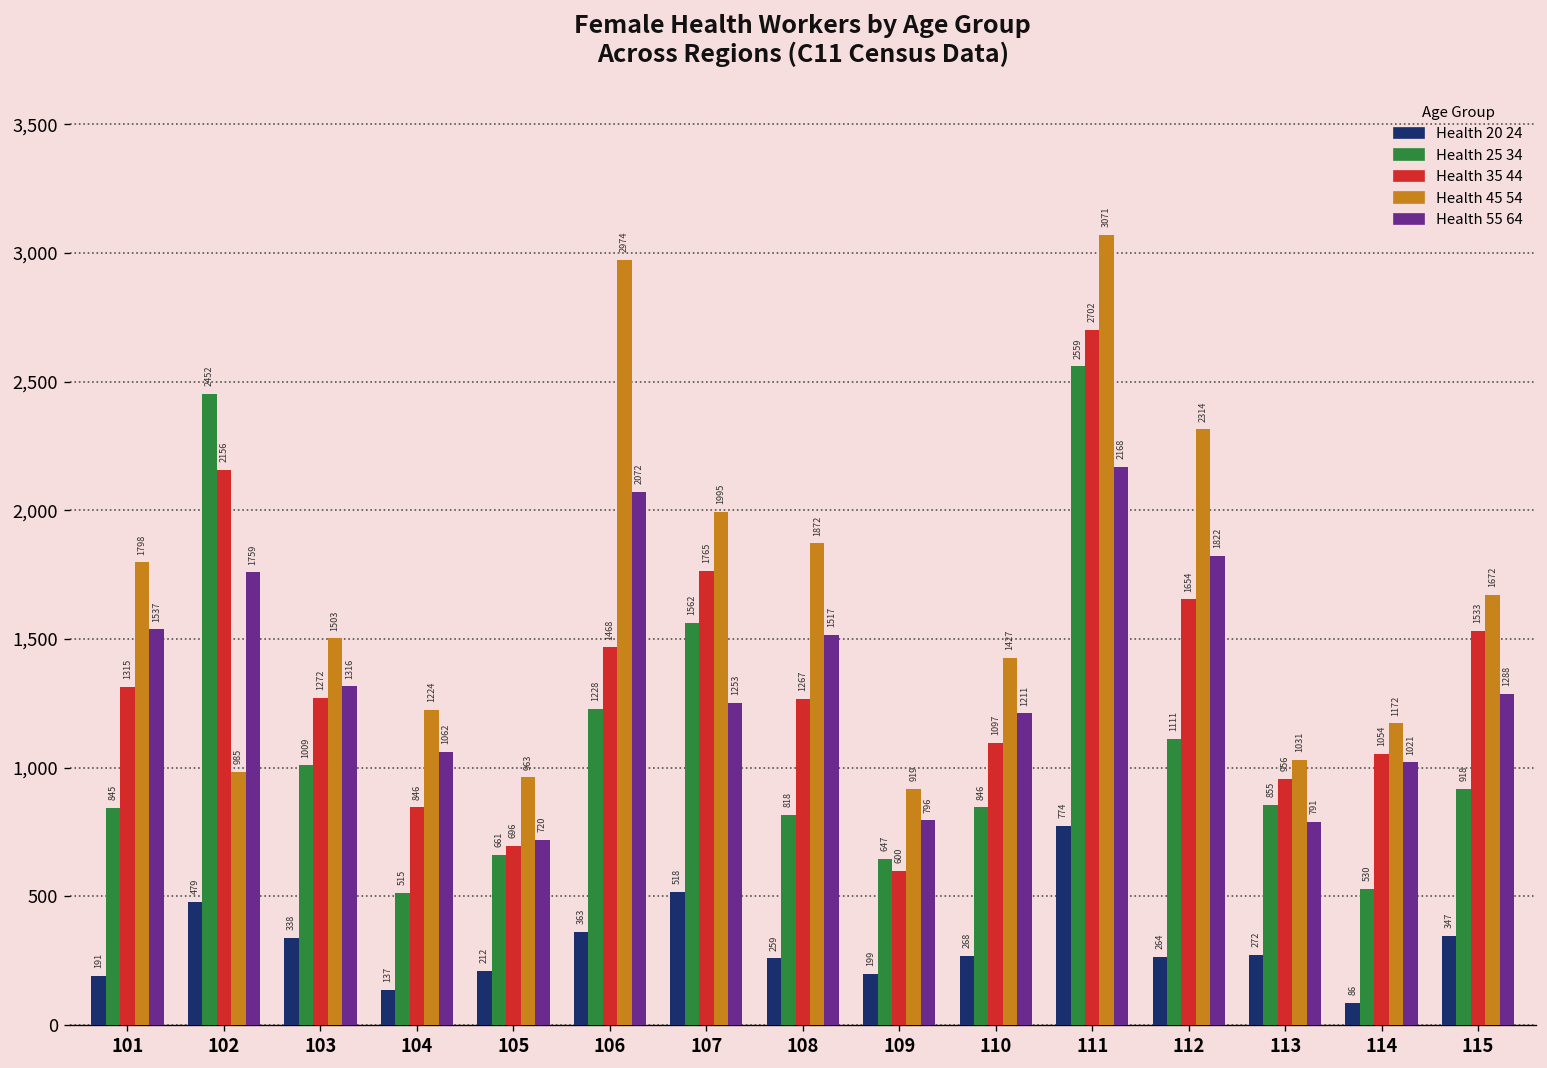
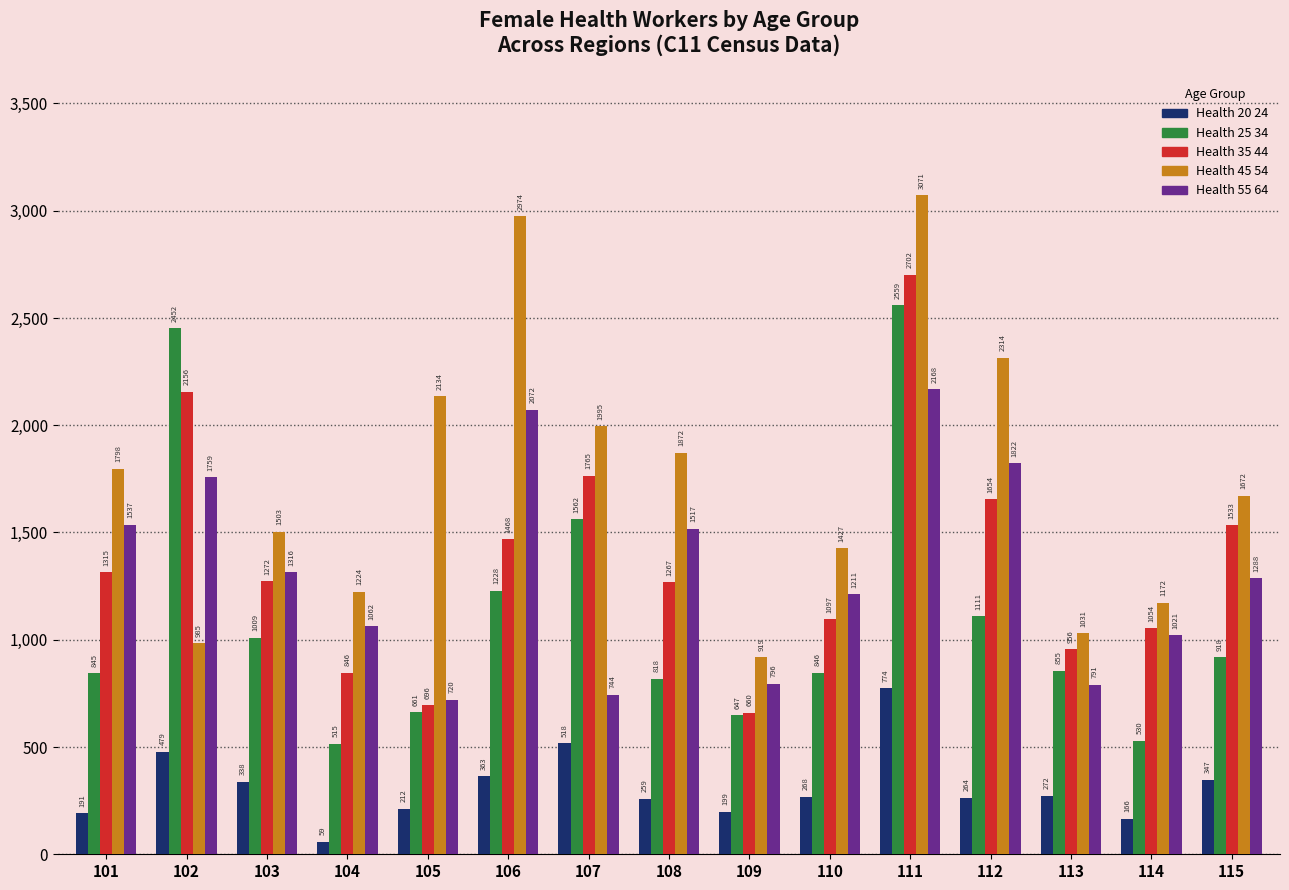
Health 20 24, 104: 137 -> 59
Health 45 54, 105: 963 -> 2134
Health 55 64, 107: 1253 -> 744
Health 35 44, 109: 600 -> 660
Health 20 24, 114: 86 -> 166
